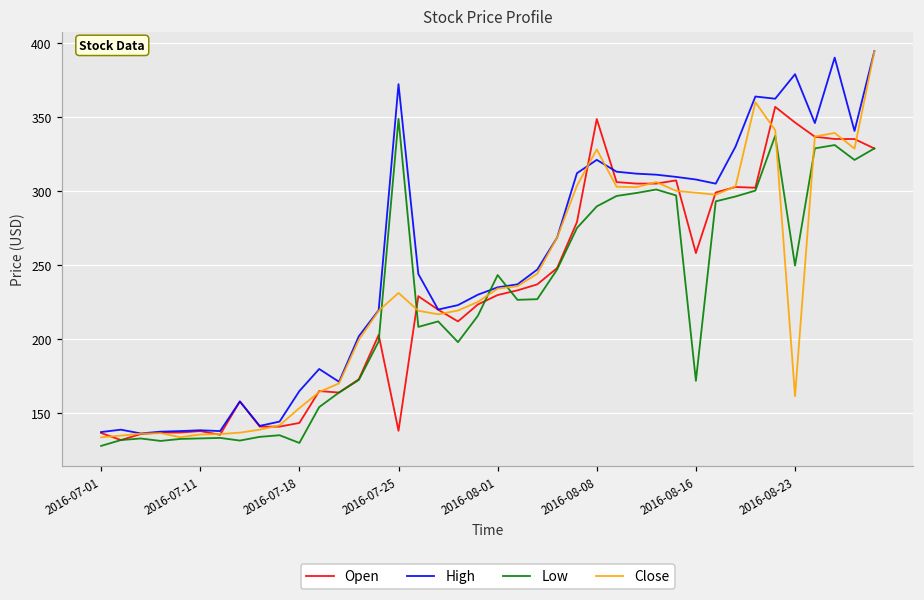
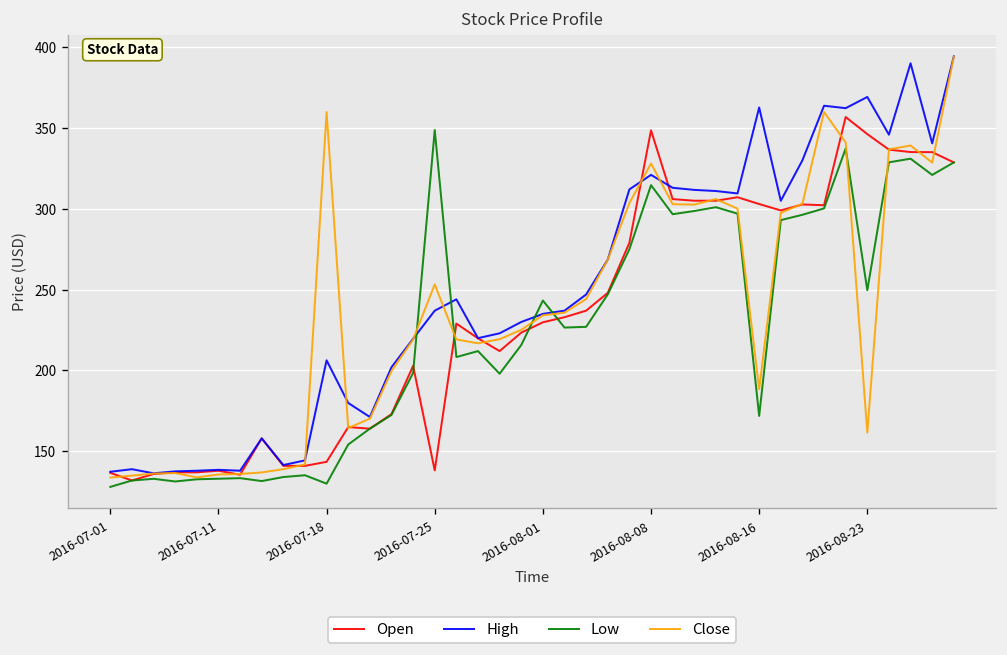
High, 2016-07-18: 165 -> 206
Close, 2016-07-18: 154 -> 360
High, 2016-07-25: 372 -> 237
Close, 2016-07-25: 231 -> 253
Low, 2016-08-08: 290 -> 315
Open, 2016-08-16: 258 -> 303
High, 2016-08-16: 308 -> 363
Close, 2016-08-16: 299 -> 188
High, 2016-08-23: 379 -> 369
